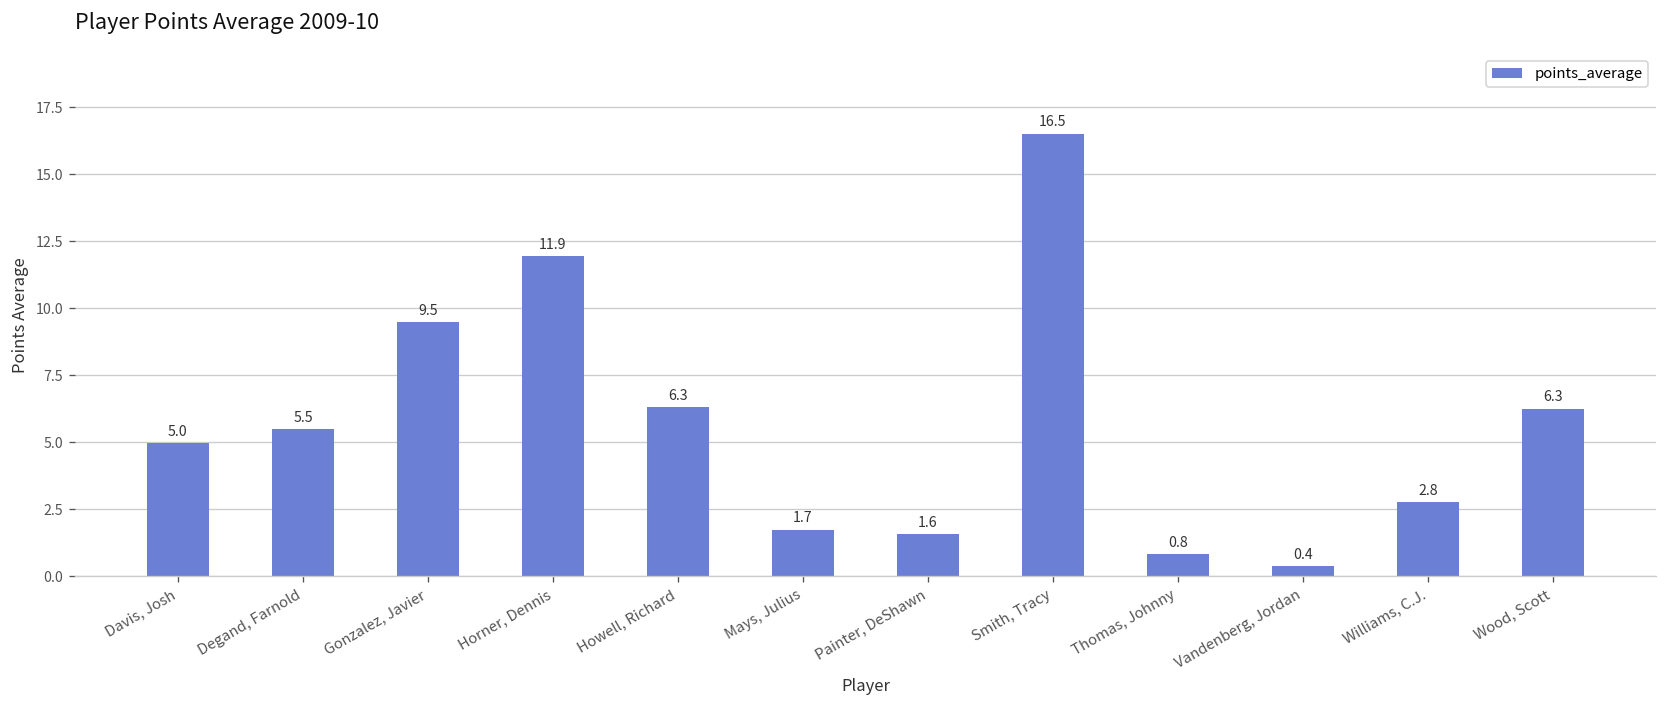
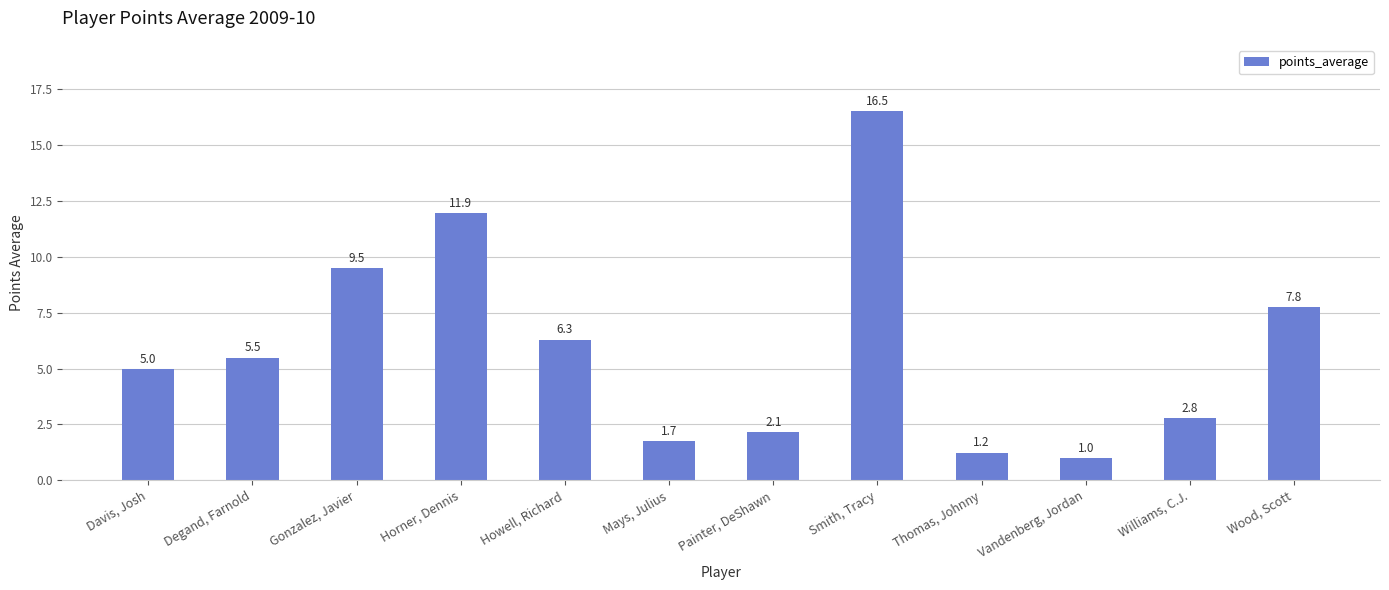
Painter, DeShawn: 1.6 -> 2.1
Thomas, Johnny: 0.8 -> 1.2
Vandenberg, Jordan: 0.4 -> 1.0
Wood, Scott: 6.3 -> 7.8
